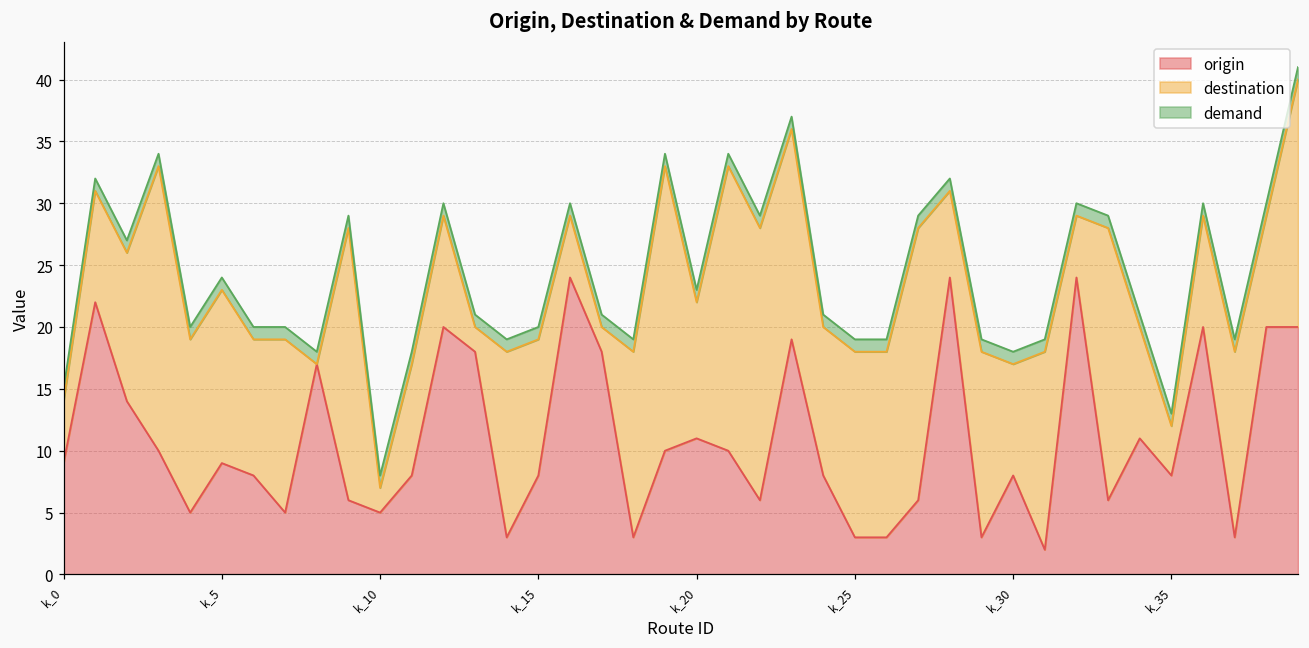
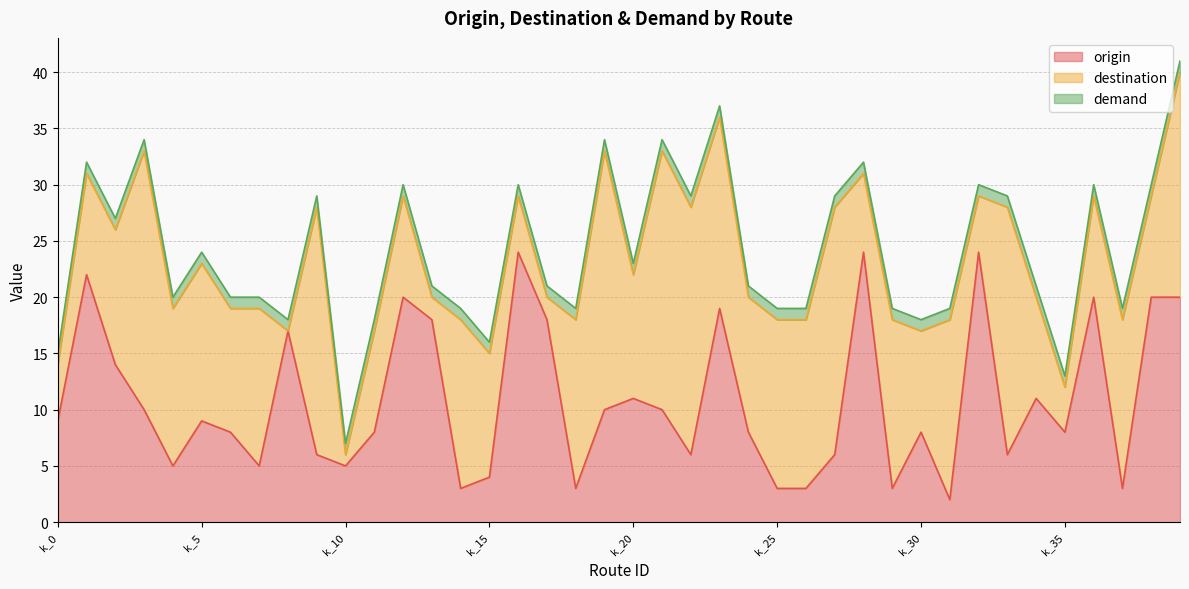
destination, k_10: 2 -> 1
origin, k_15: 8 -> 4
